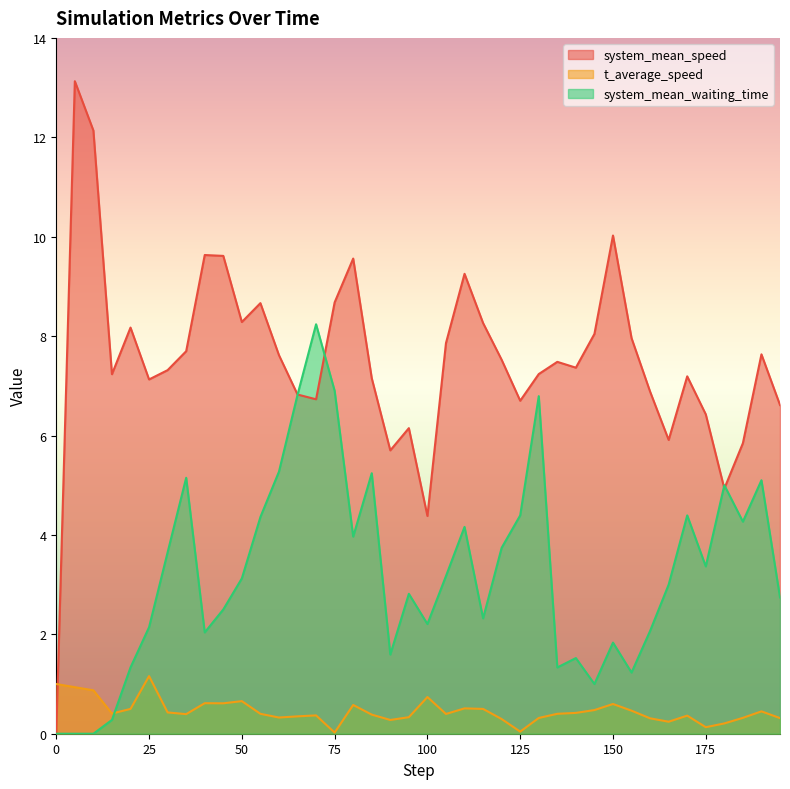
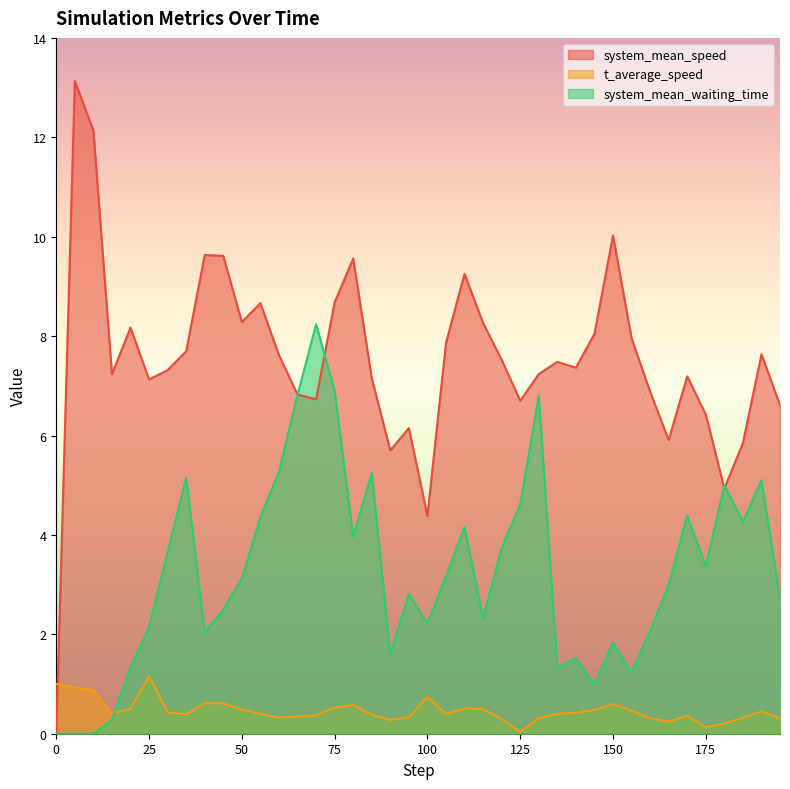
t_average_speed, 50: 0.7 -> 0.5
t_average_speed, 75: 0.0 -> 0.5
system_mean_waiting_time, 125: 4.4 -> 4.6
